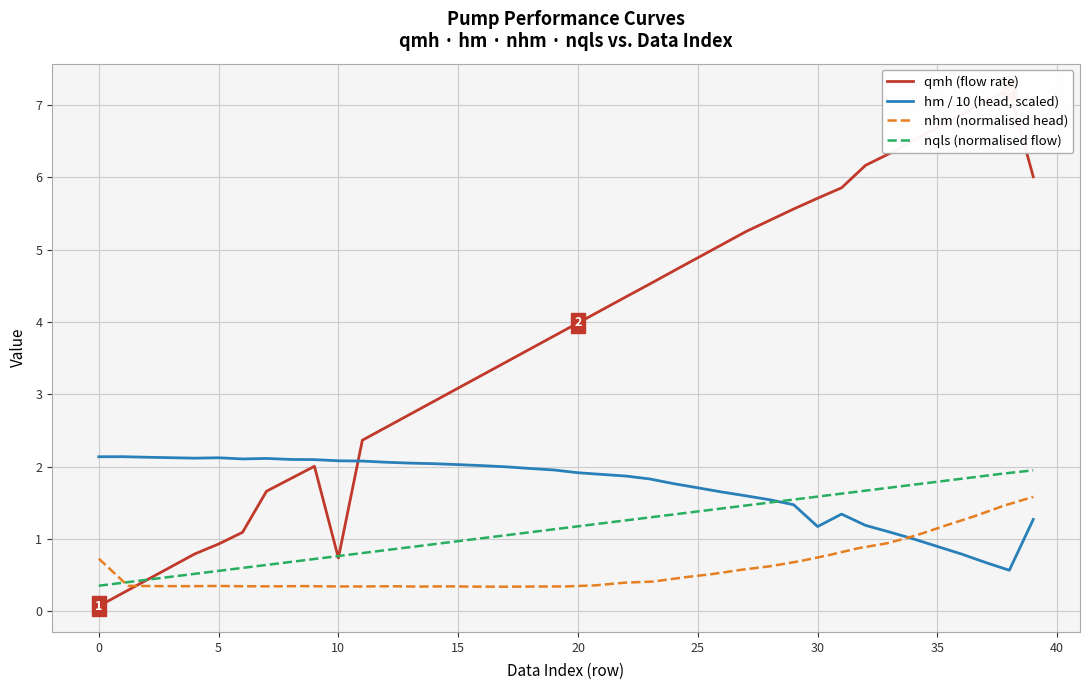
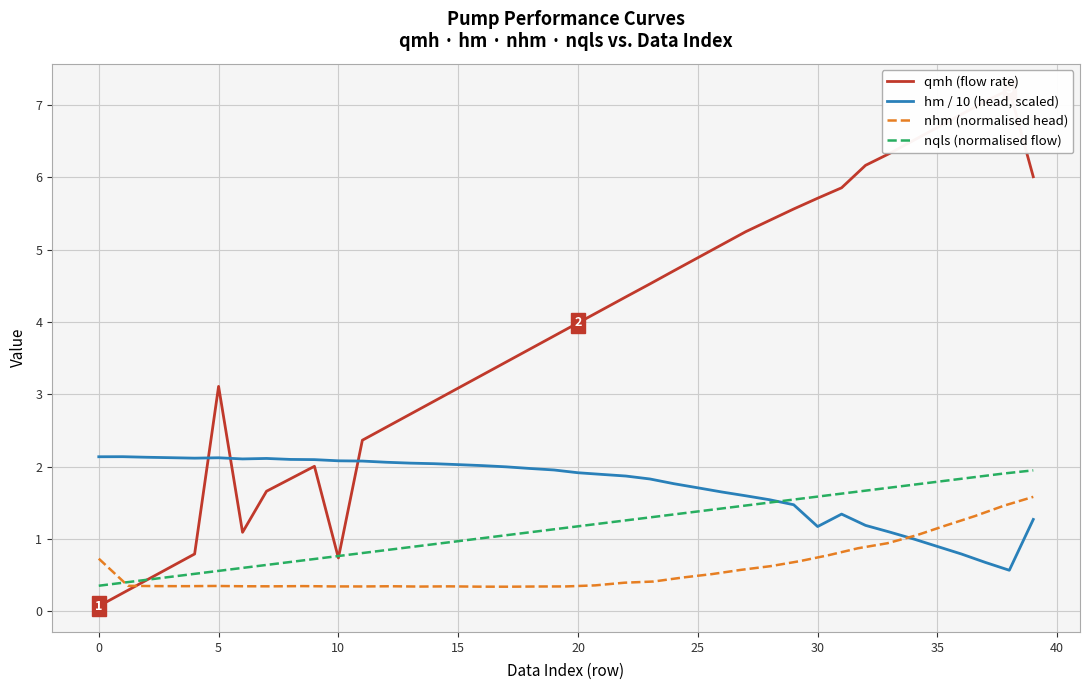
qmh (flow rate), 5: 0.9 -> 3.1
